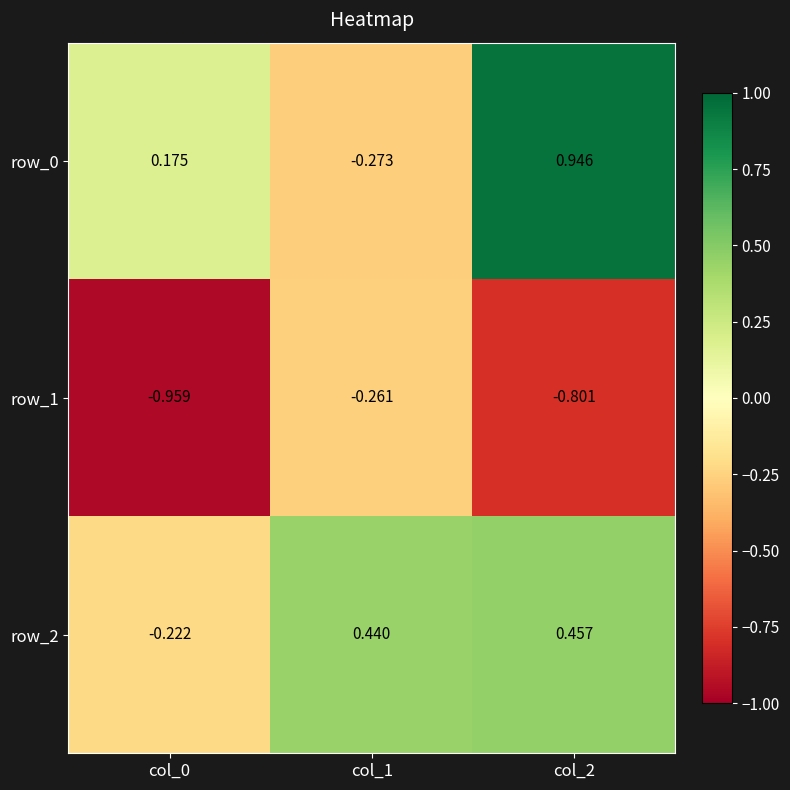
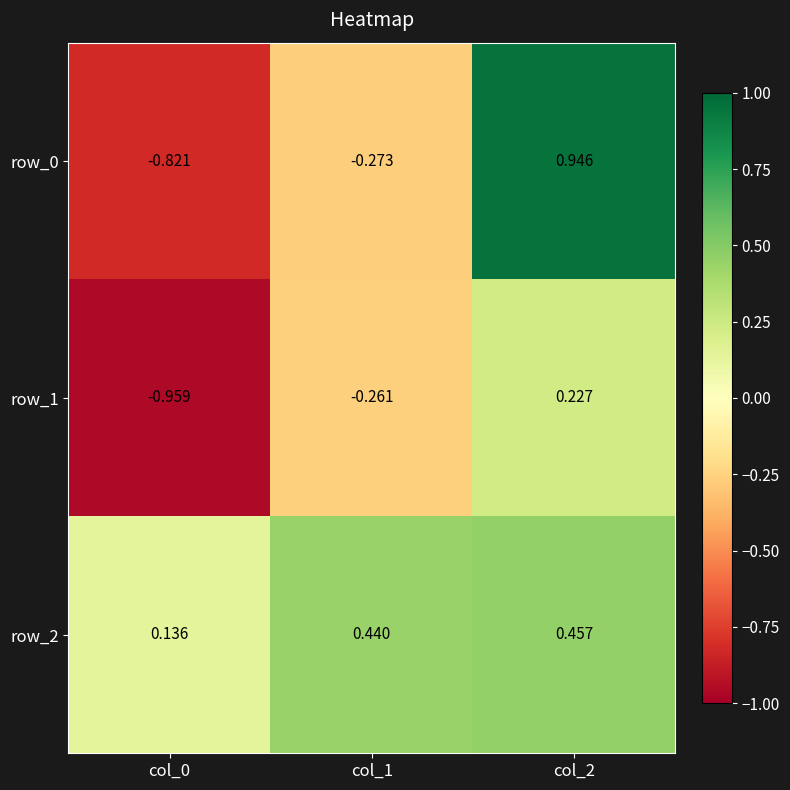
row_0, col_0: 0.175 -> -0.821
row_1, col_2: -0.801 -> 0.227
row_2, col_0: -0.222 -> 0.136
